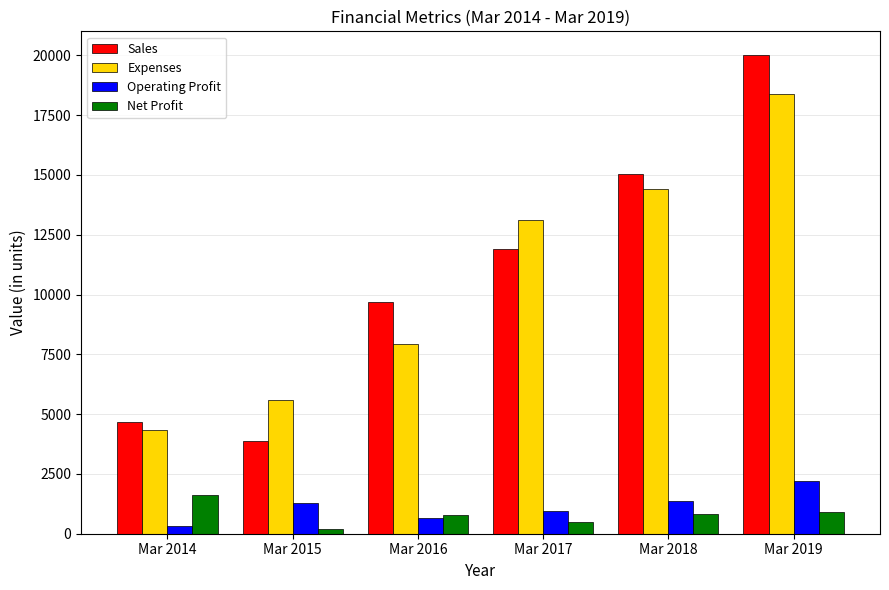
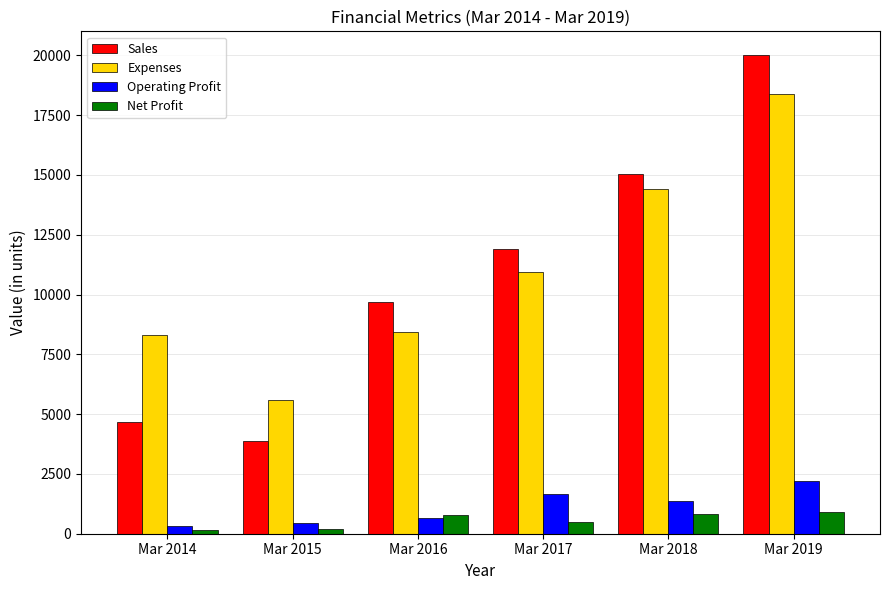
Expenses, Mar 2014: 4300 -> 8300
Net Profit, Mar 2014: 1600 -> 200
Operating Profit, Mar 2015: 1300 -> 500
Expenses, Mar 2016: 7900 -> 8400
Expenses, Mar 2017: 13100 -> 10900
Operating Profit, Mar 2017: 1000 -> 1600
